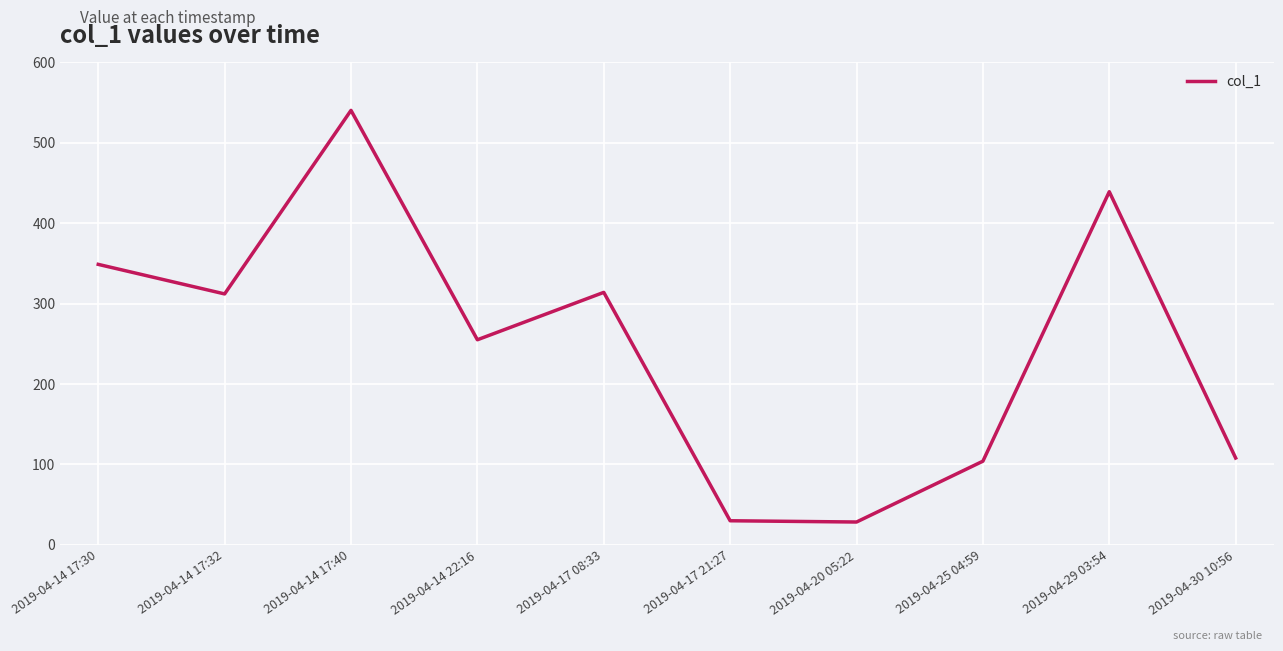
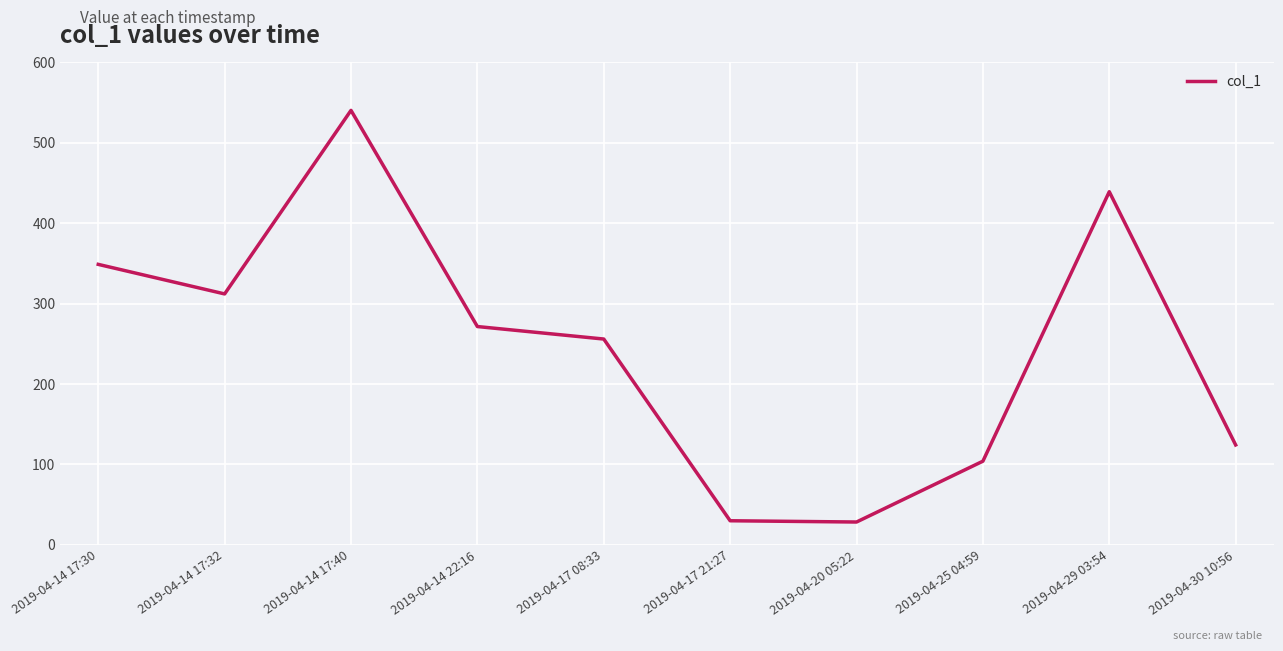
2019-04-14 22:16: 260 -> 270
2019-04-17 08:33: 310 -> 260
2019-04-30 10:56: 110 -> 120
